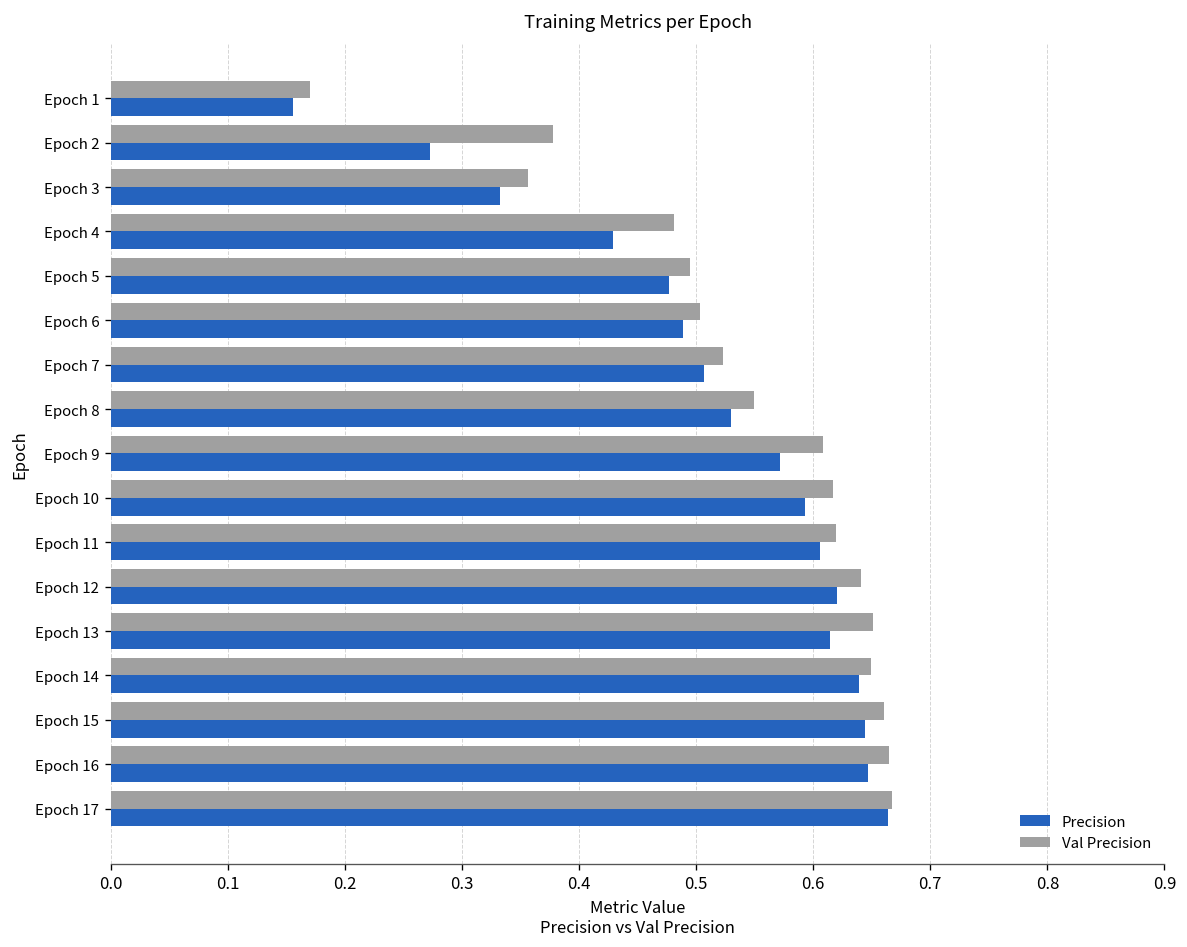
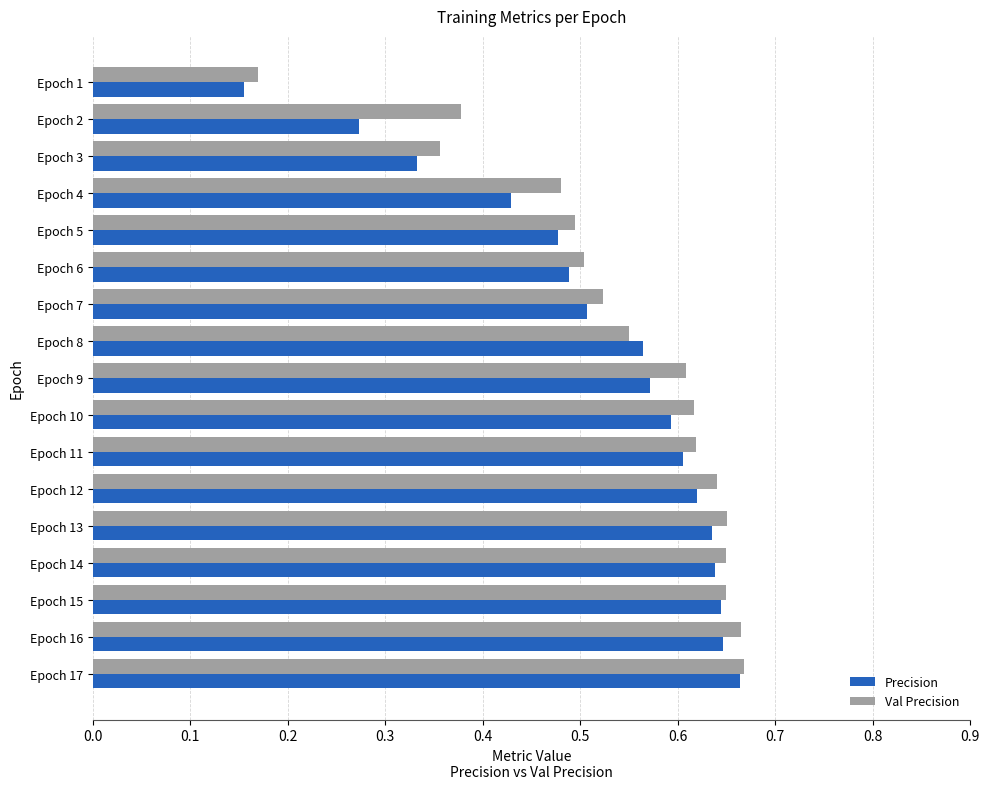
Precision, Epoch 8: 0.53 -> 0.56
Precision, Epoch 13: 0.61 -> 0.64
Val Precision, Epoch 15: 0.66 -> 0.65
